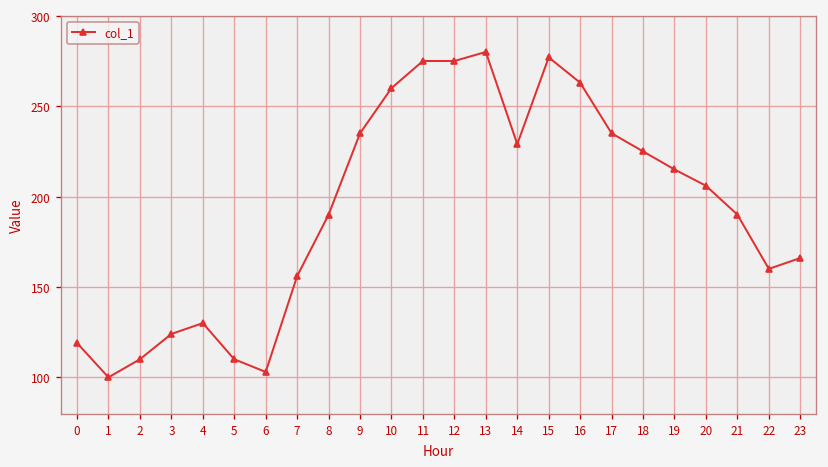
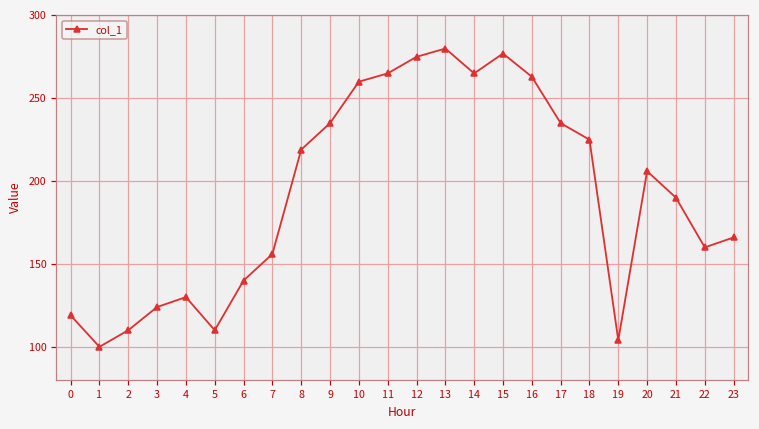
6: 103 -> 140
8: 190 -> 219
11: 275 -> 265
14: 229 -> 265
19: 215 -> 104
